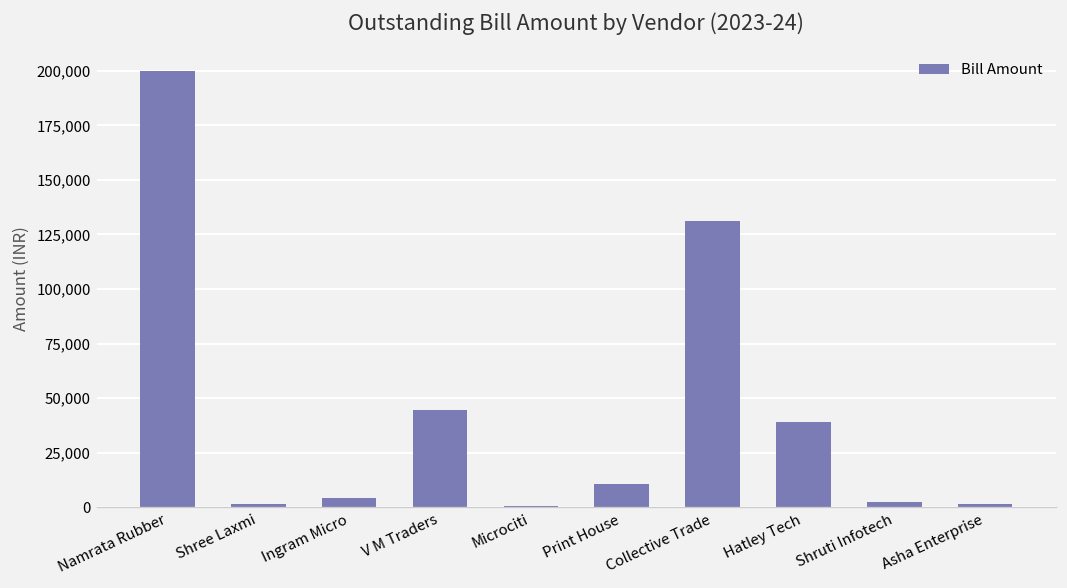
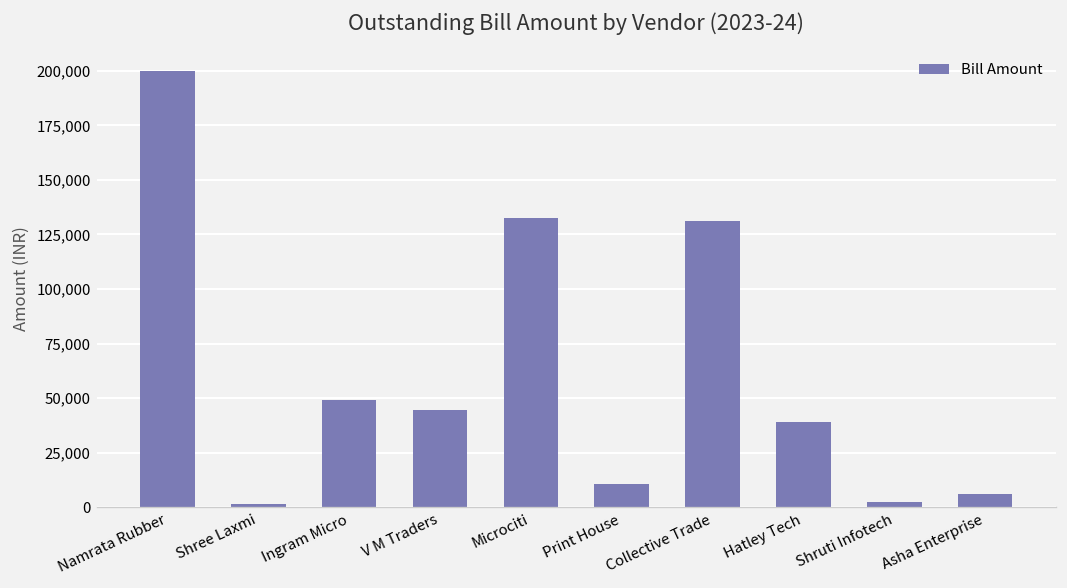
Ingram Micro: 4,000 -> 49,000
Microciti: 0 -> 133,000
Asha Enterprise: 2,000 -> 6,000
